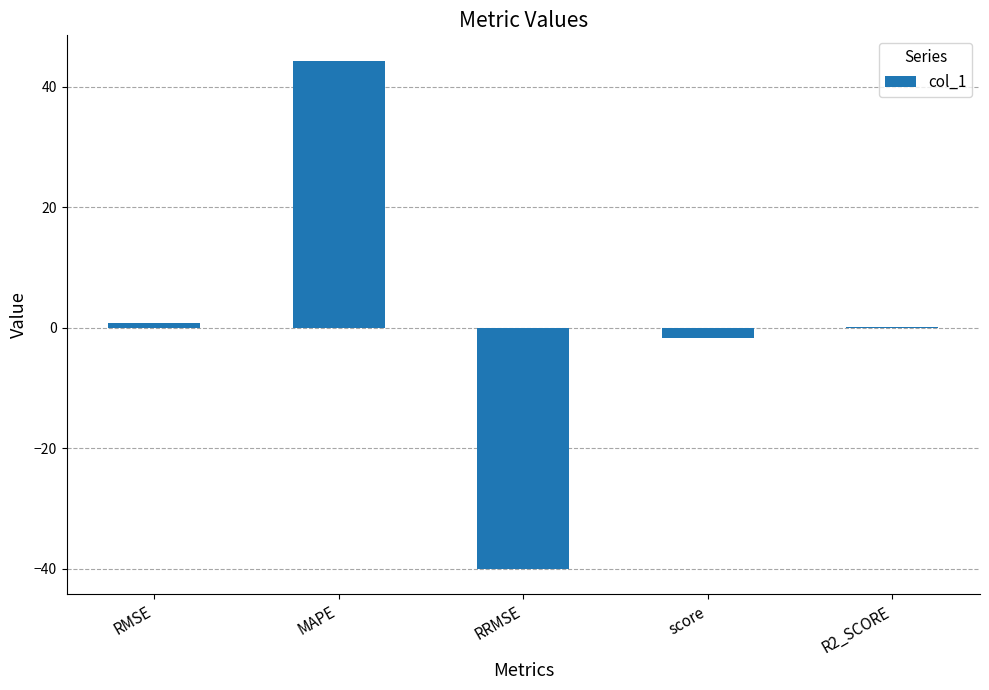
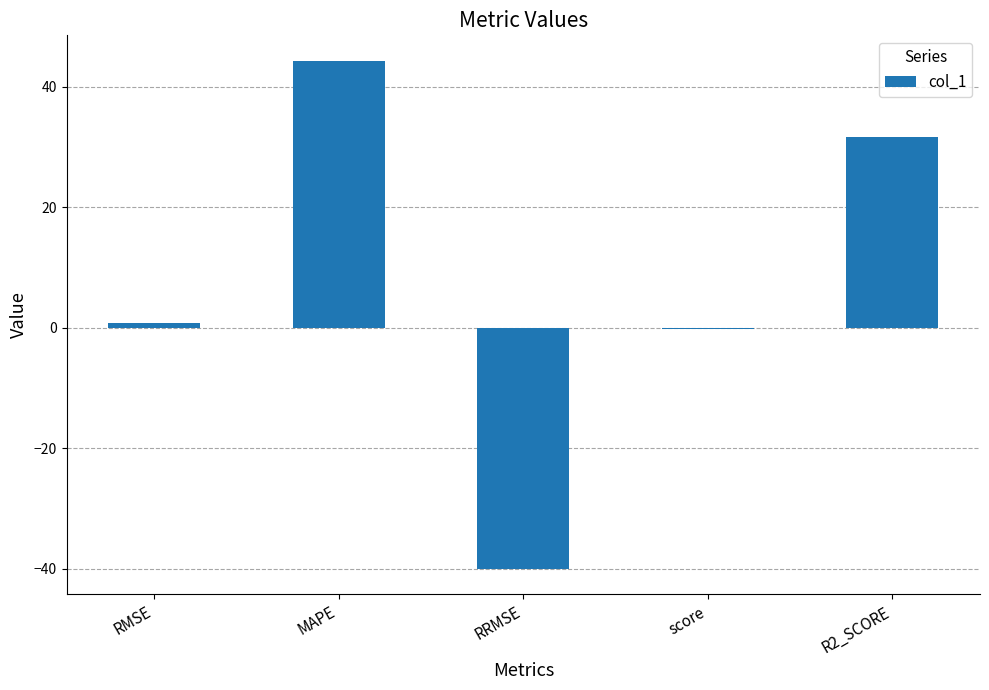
score: -2 -> 0
R2_SCORE: 0 -> 32
